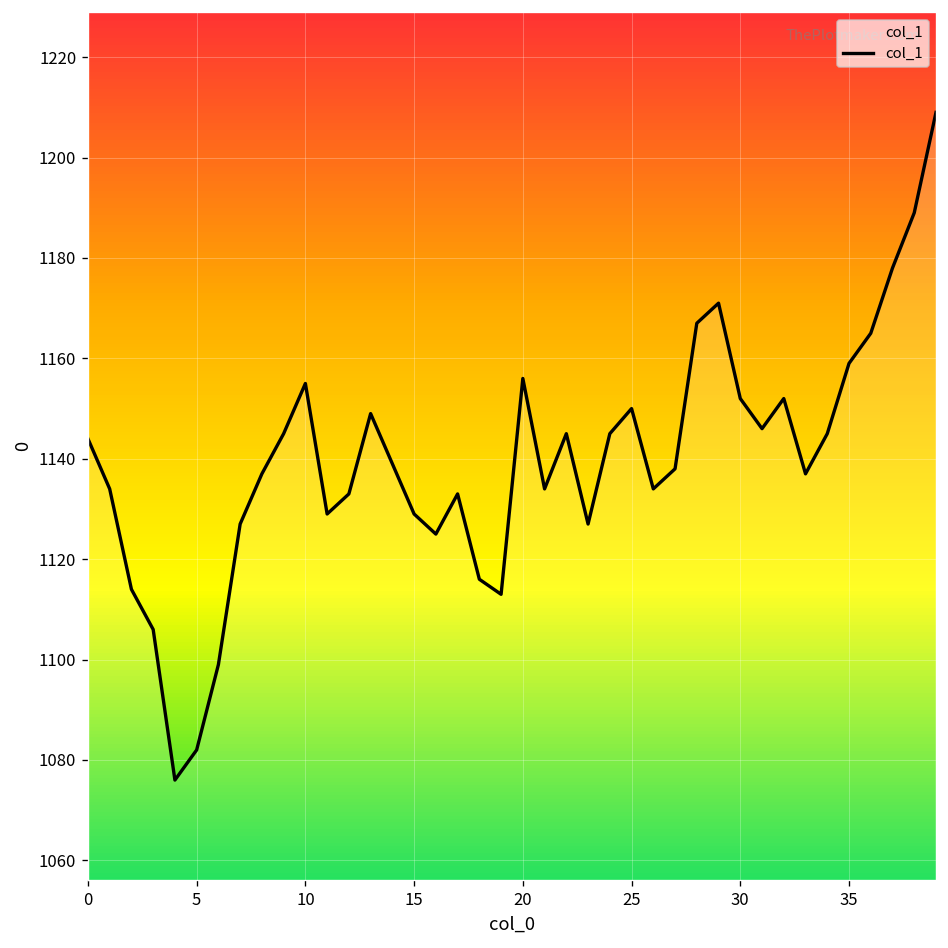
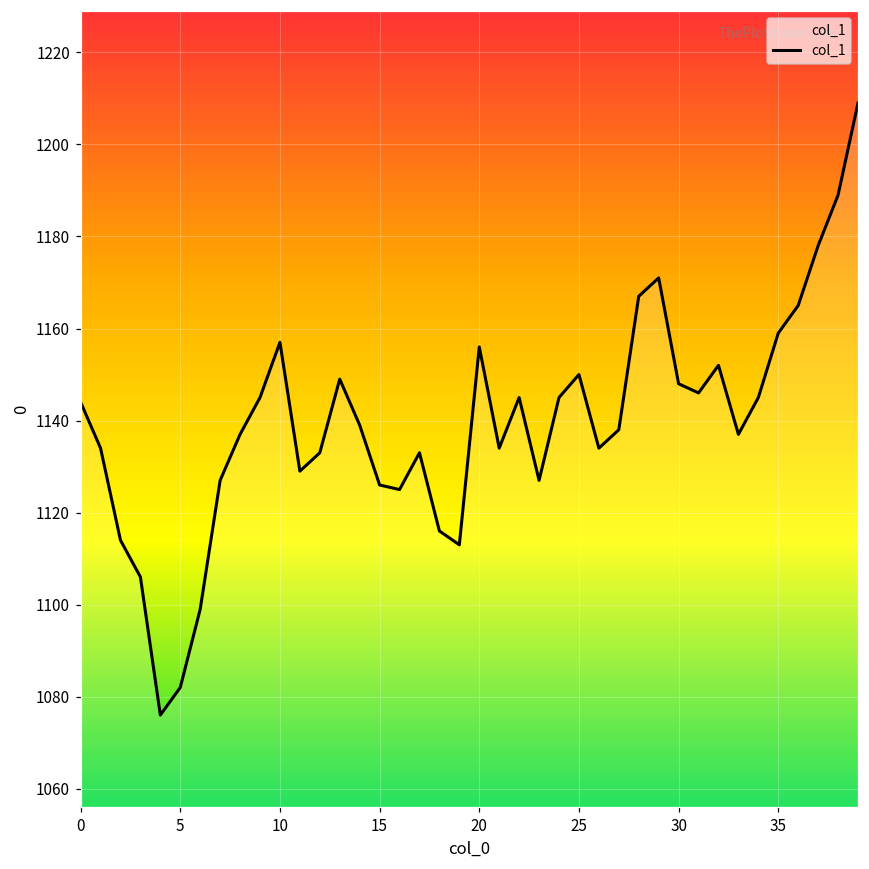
10: 1155 -> 1157
15: 1129 -> 1126
30: 1152 -> 1148
